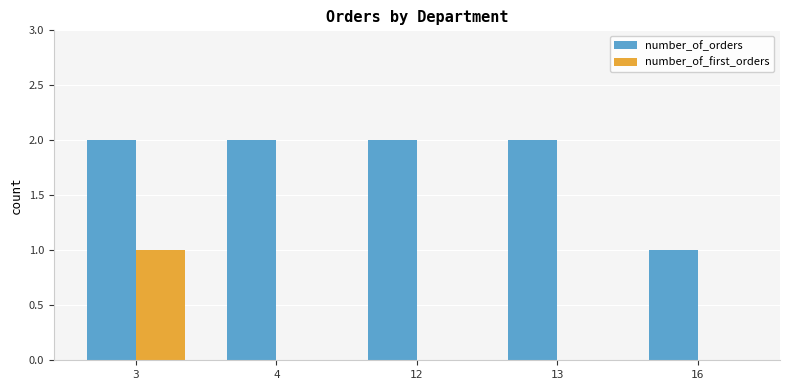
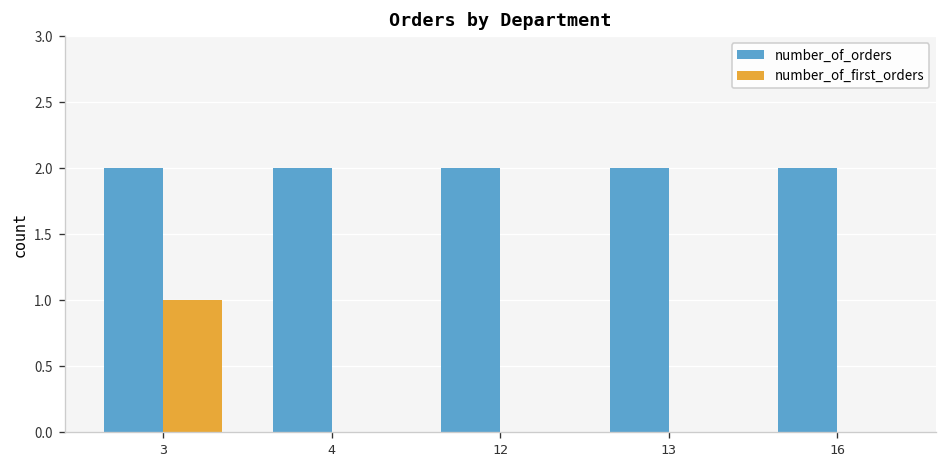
number_of_orders, 16: 1 -> 2
